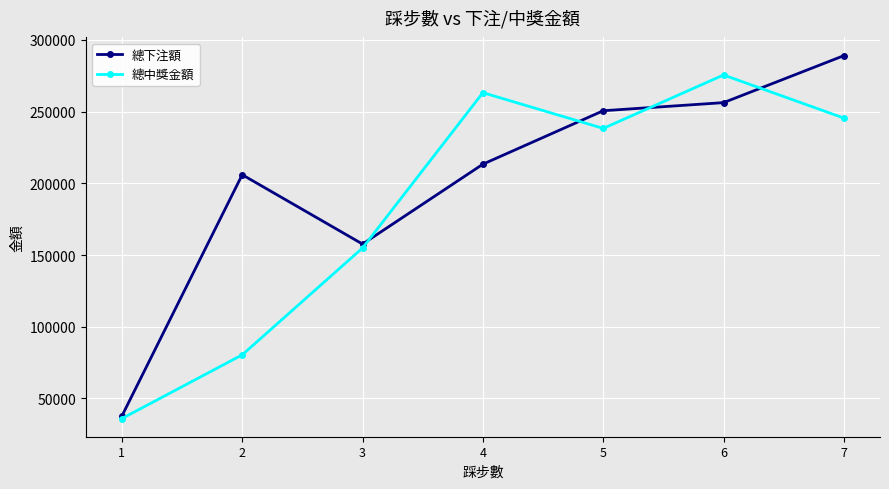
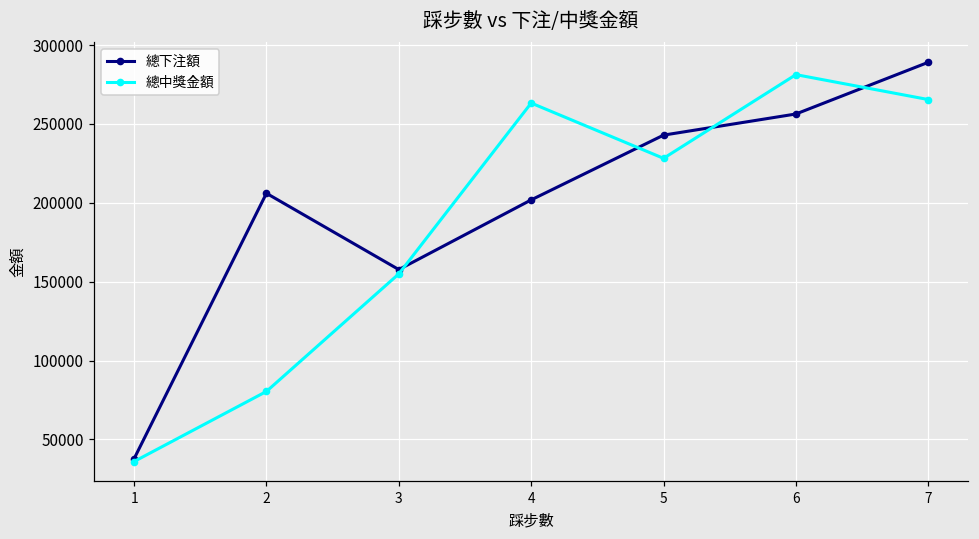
總下注額, 4: 213000 -> 202000
總下注額, 5: 251000 -> 243000
總中獎金額, 5: 238000 -> 228000
總中獎金額, 6: 276000 -> 281000
總中獎金額, 7: 246000 -> 265000
